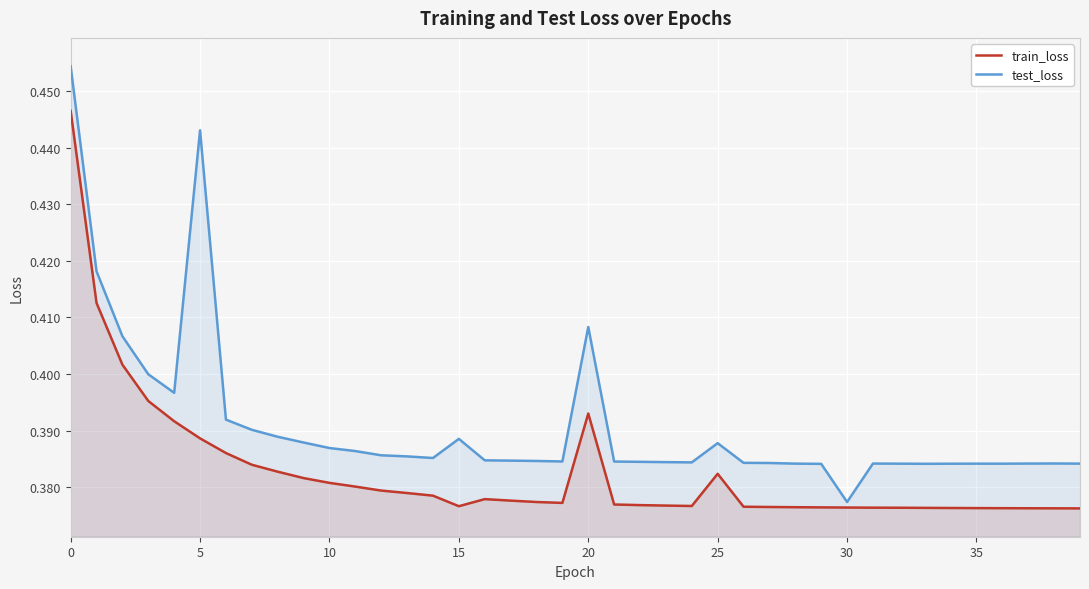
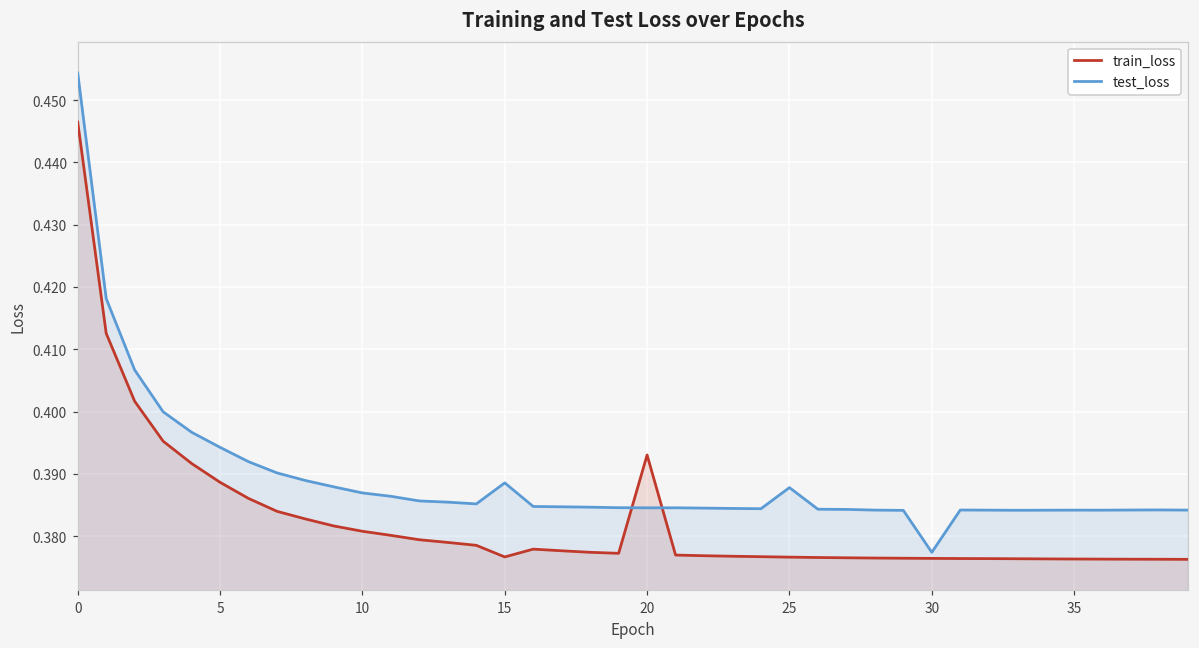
test_loss, 5: 0.443 -> 0.394
test_loss, 20: 0.408 -> 0.385
train_loss, 25: 0.382 -> 0.377
